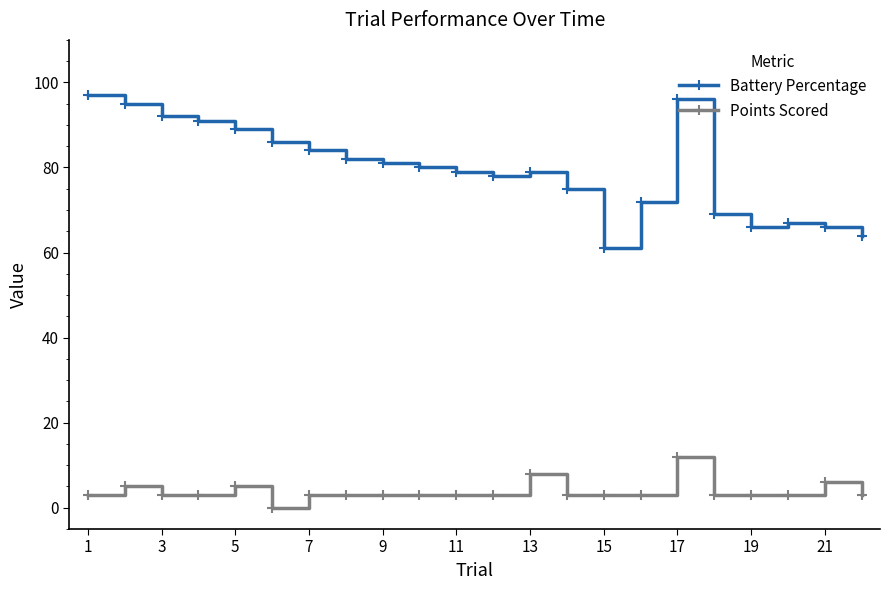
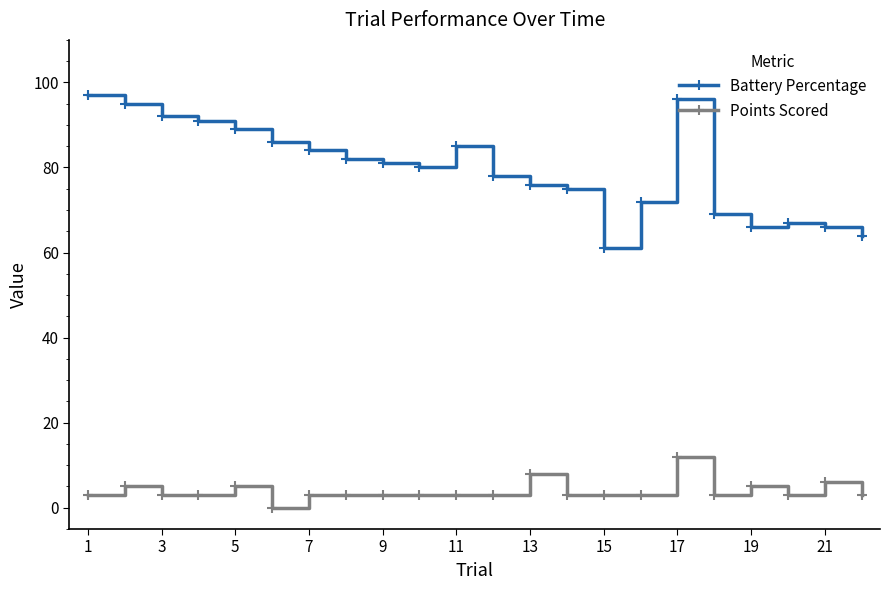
Battery Percentage, 11: 79 -> 85
Battery Percentage, 13: 79 -> 76
Points Scored, 19: 3 -> 5
